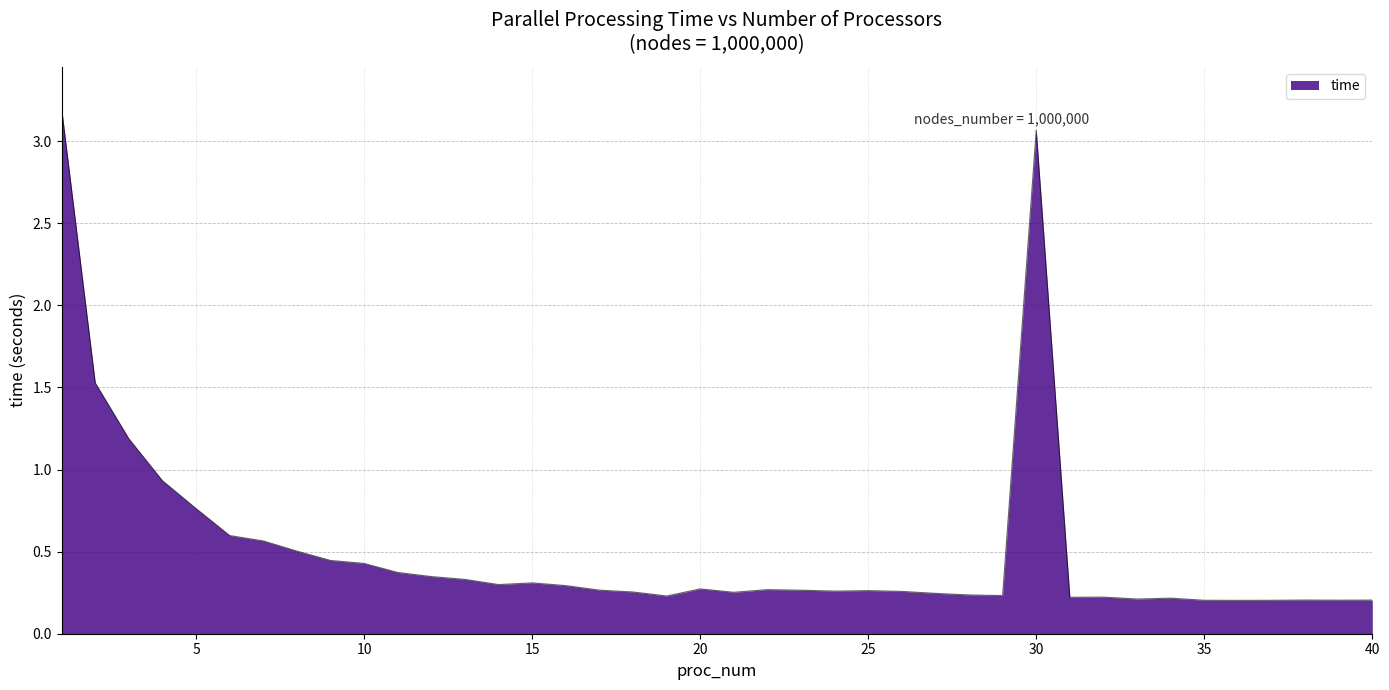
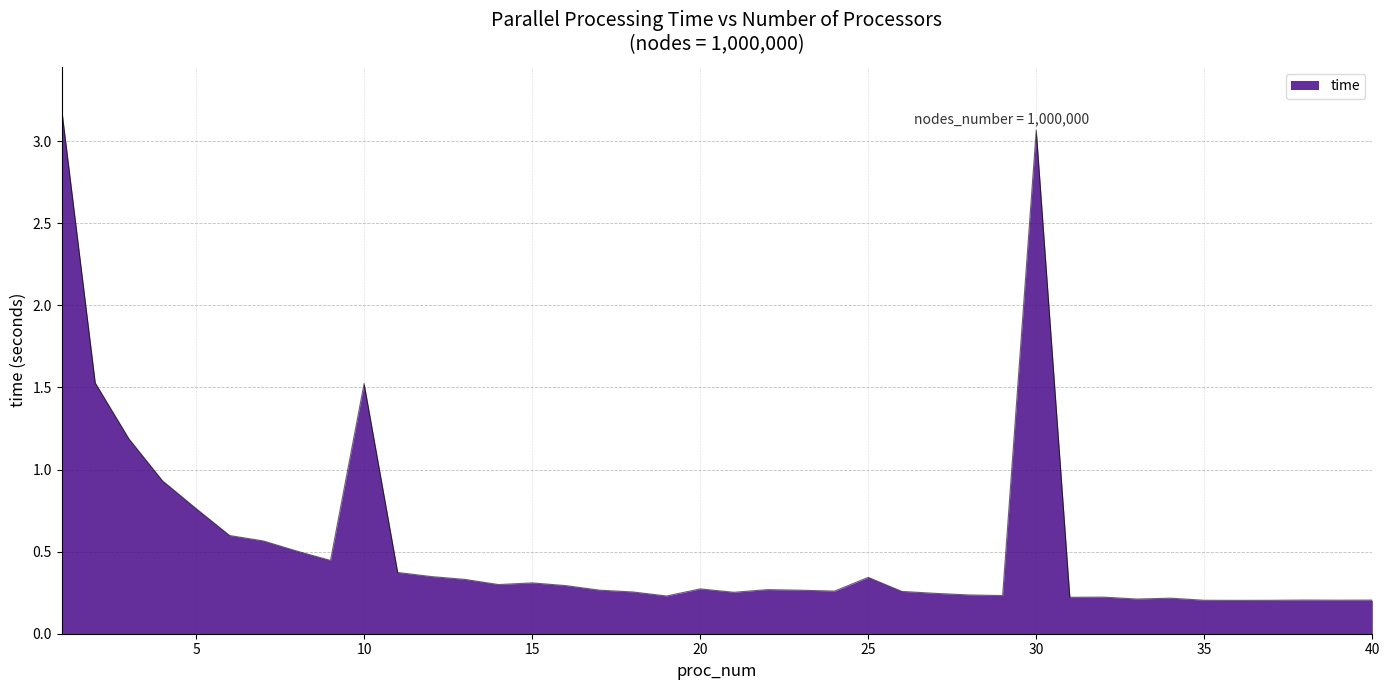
10: 0.43 -> 1.52
25: 0.26 -> 0.34
